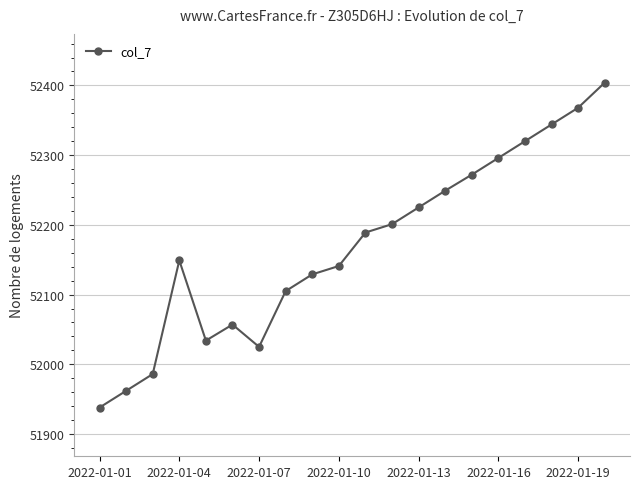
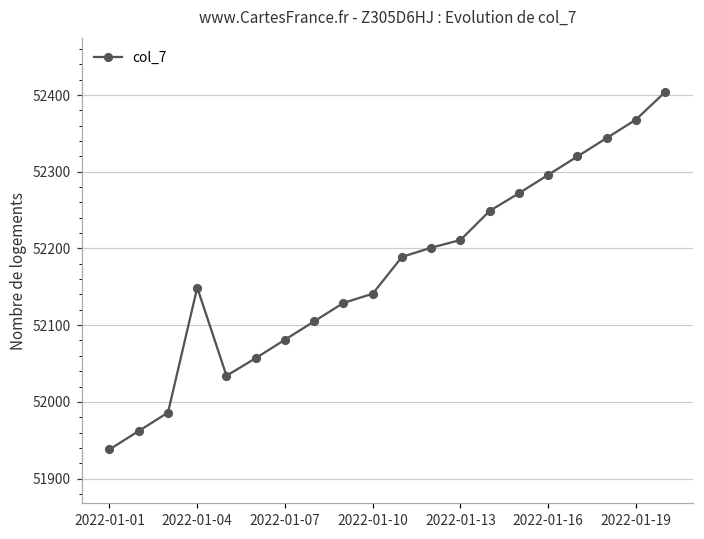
2022-01-07: 52030 -> 52080
2022-01-13: 52230 -> 52210
